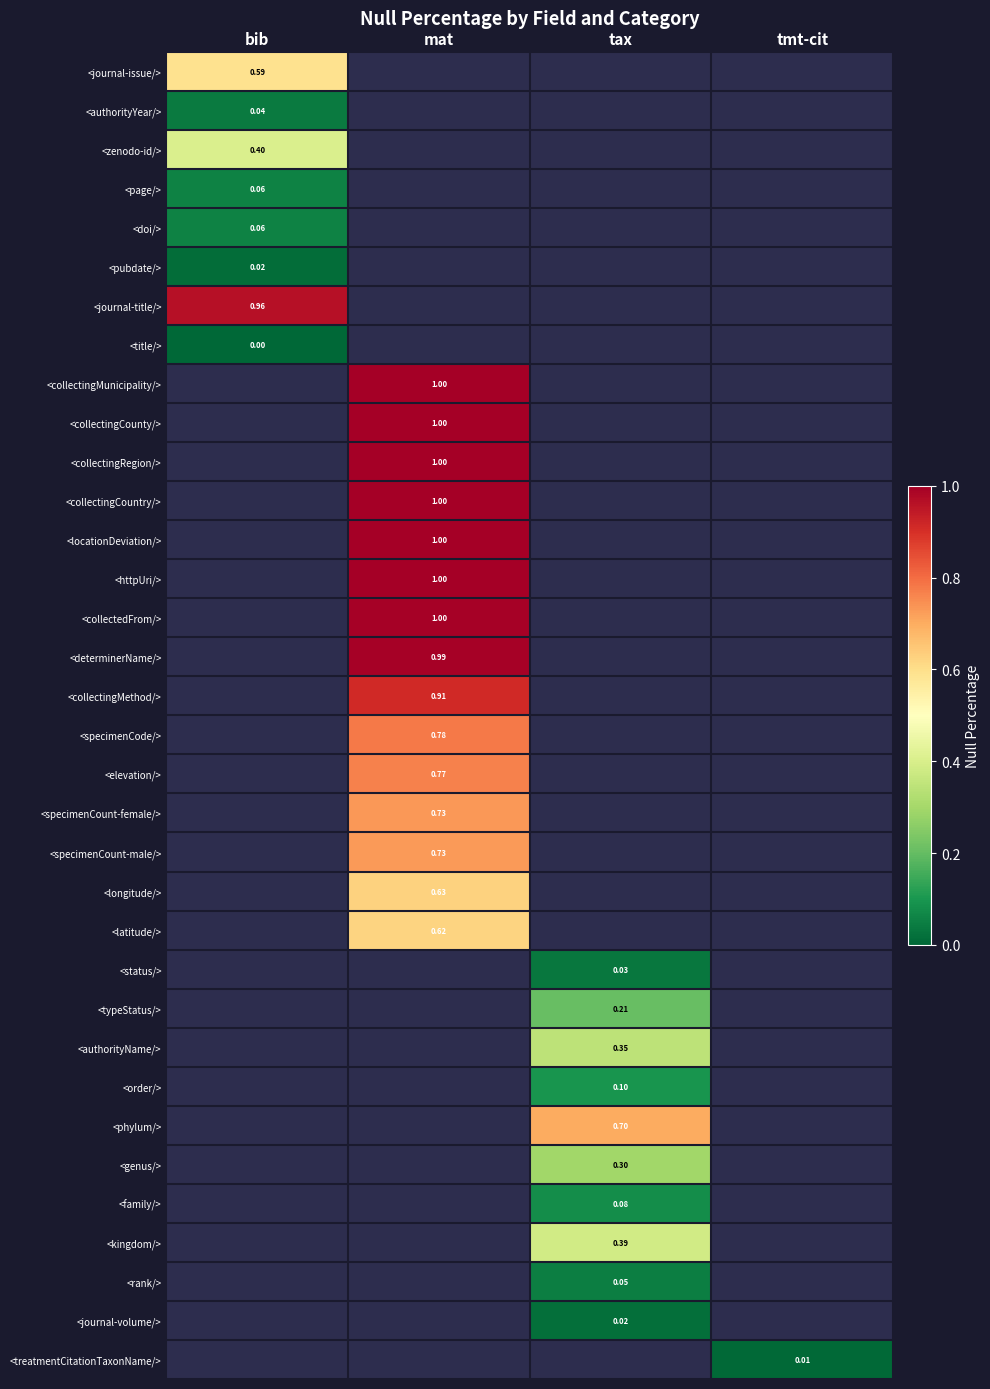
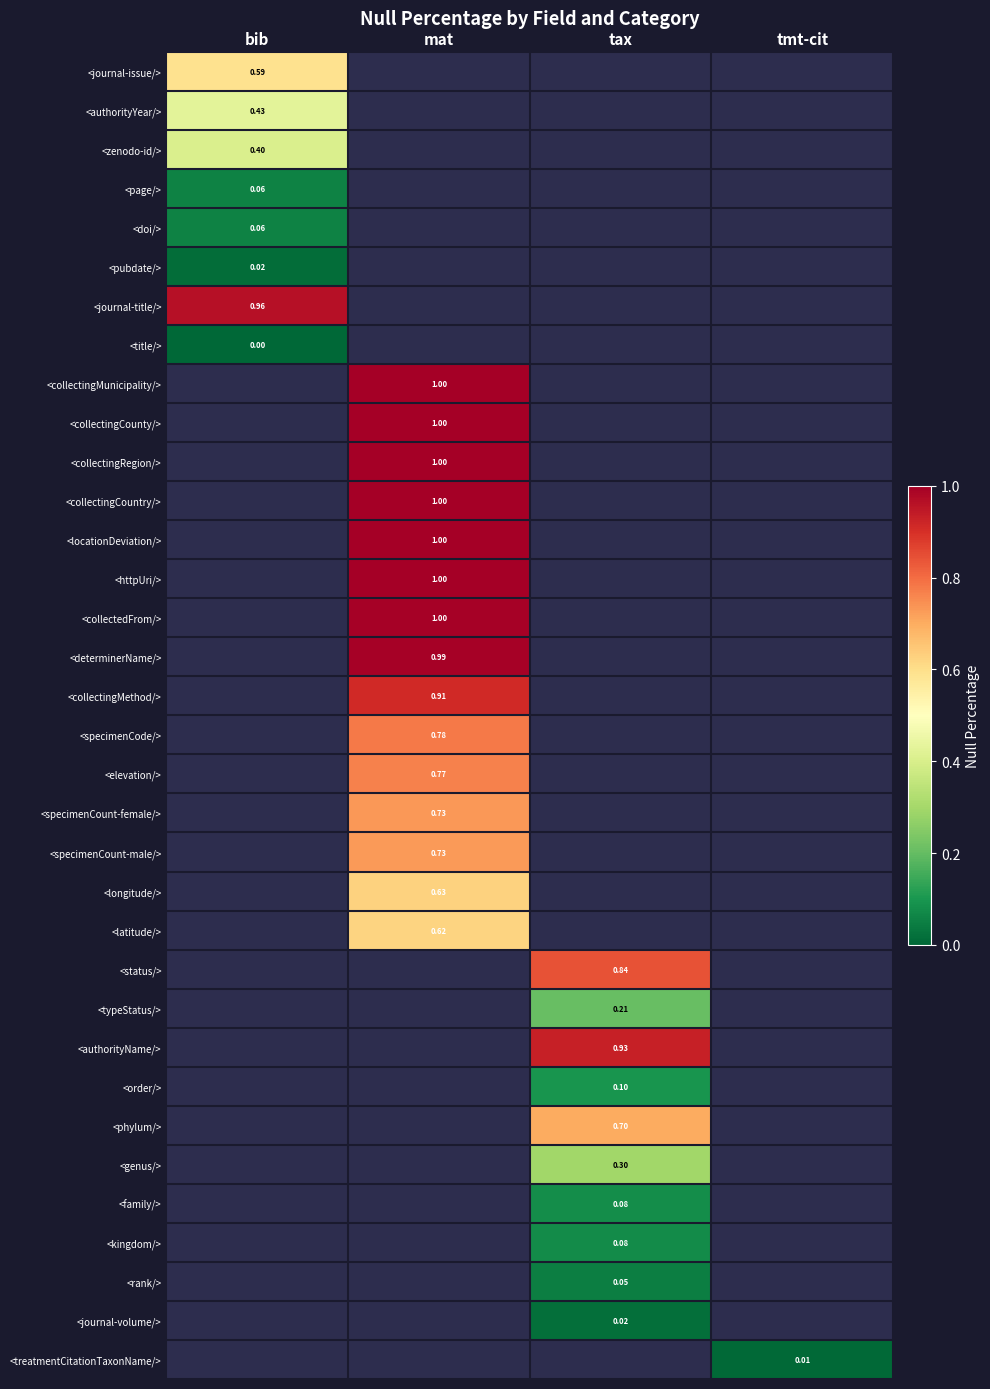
<authorityYear/>, bib: 0.04 -> 0.43
<status/>, tax: 0.03 -> 0.84
<authorityName/>, tax: 0.35 -> 0.93
<kingdom/>, tax: 0.39 -> 0.08
